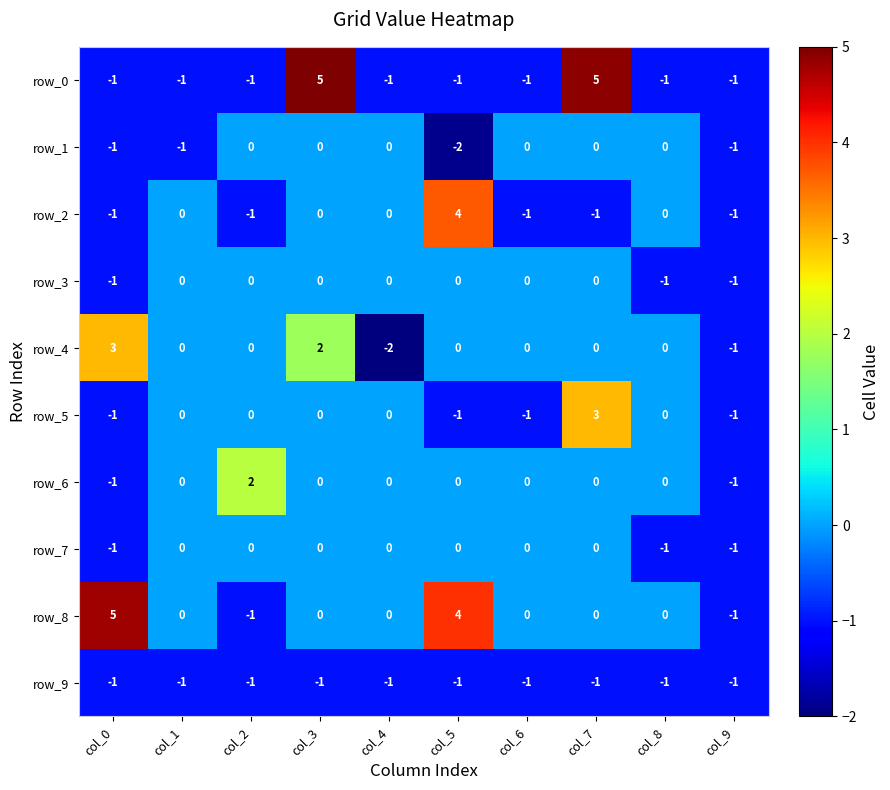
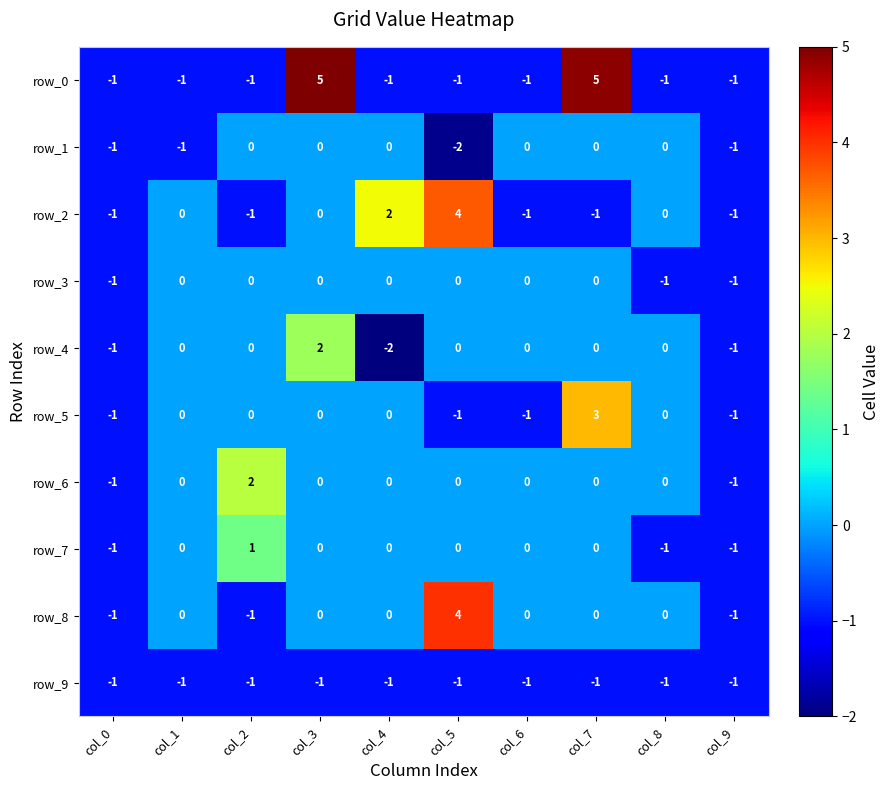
row_2, col_4: 0 -> 2
row_4, col_0: 3 -> -1
row_7, col_2: 0 -> 1
row_8, col_0: 5 -> -1
